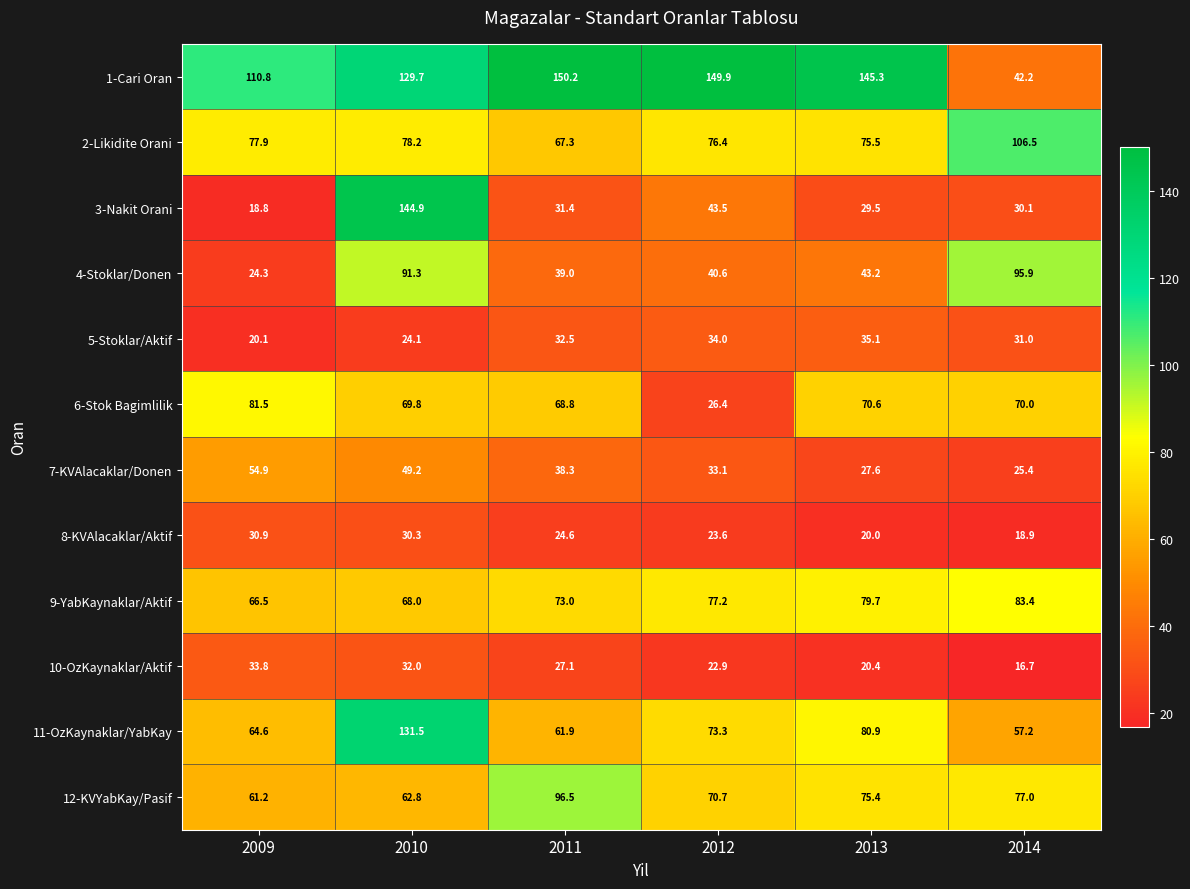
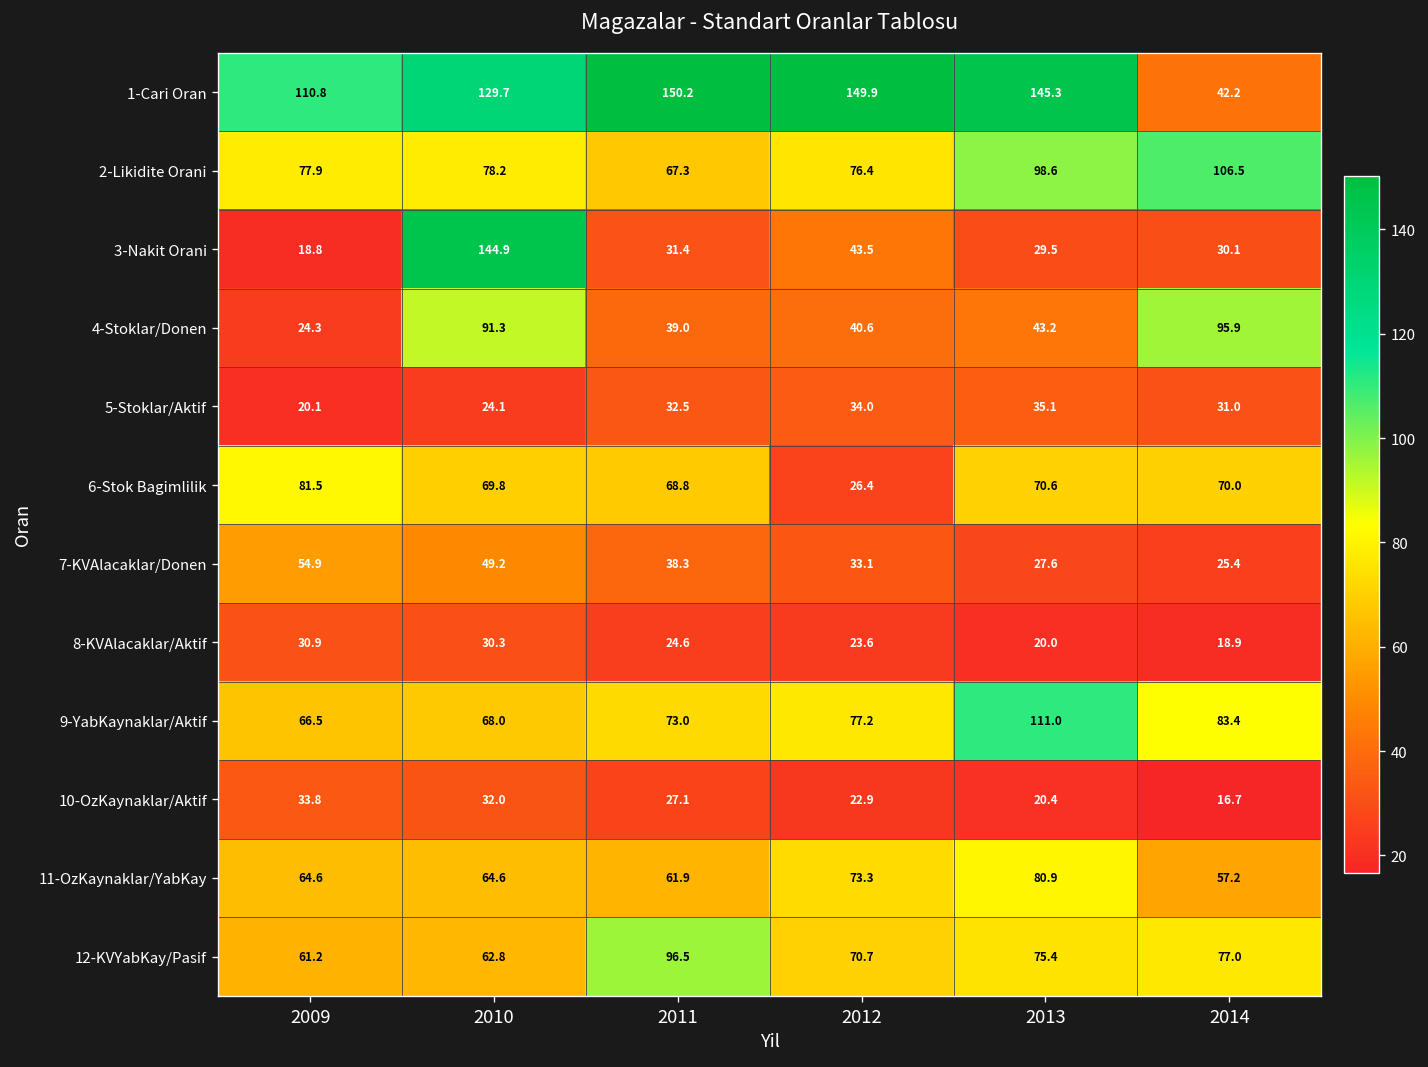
2-Likidite Orani, 2013: 75.5 -> 98.6
9-YabKaynaklar/Aktif, 2013: 79.7 -> 111.0
11-OzKaynaklar/YabKay, 2010: 131.5 -> 64.6
